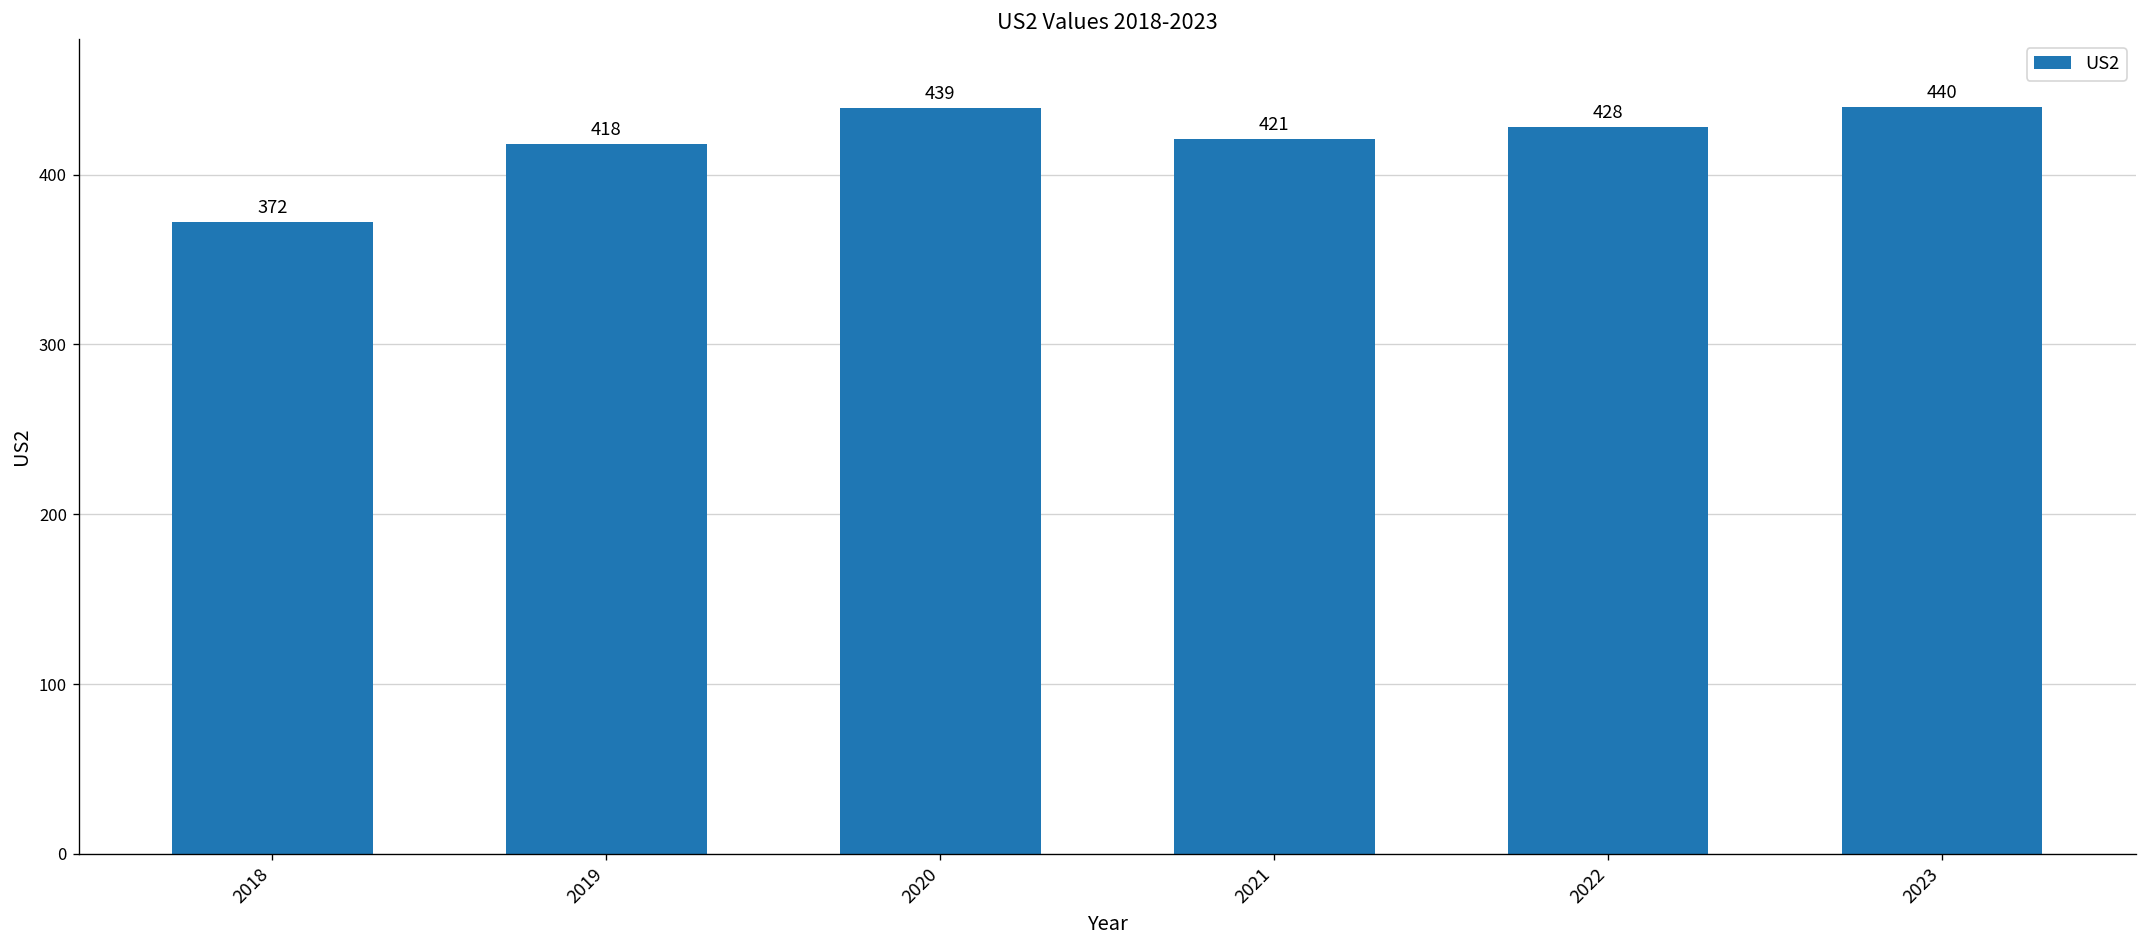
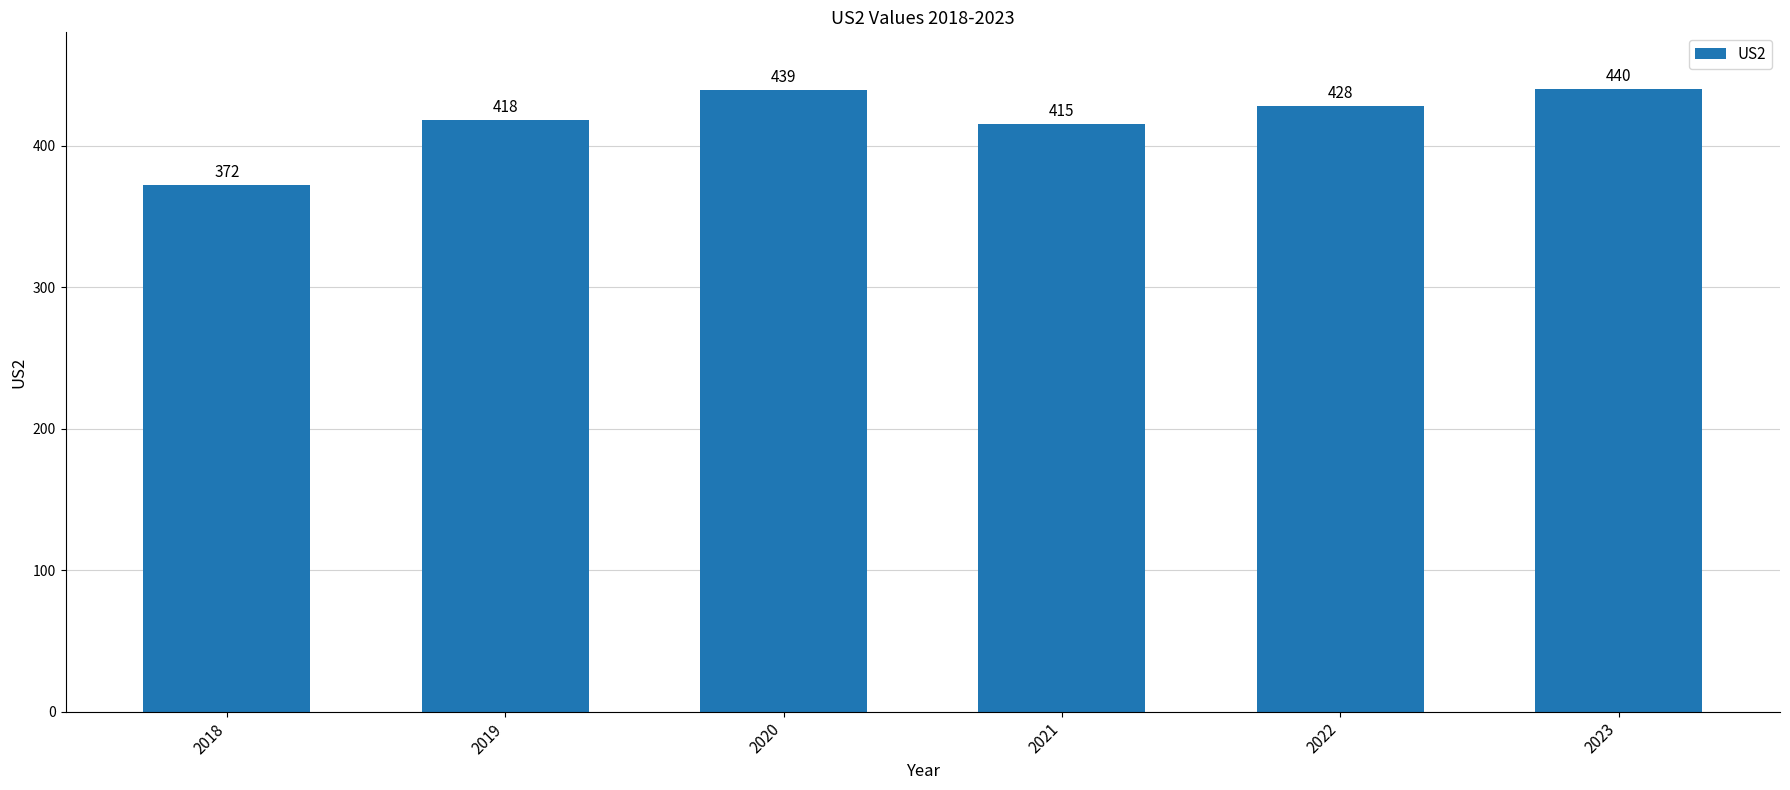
2021: 421 -> 415
